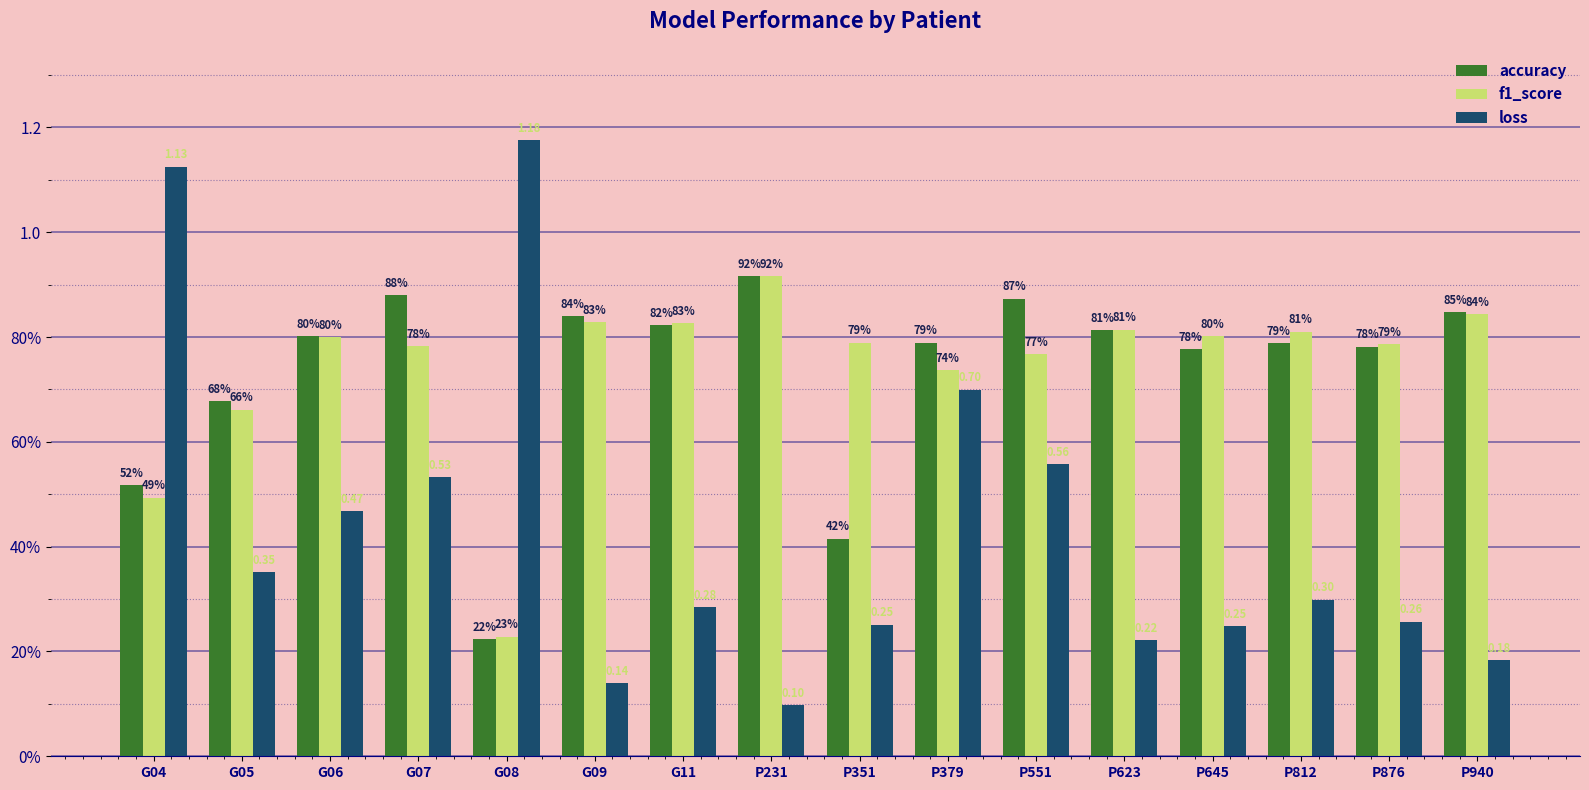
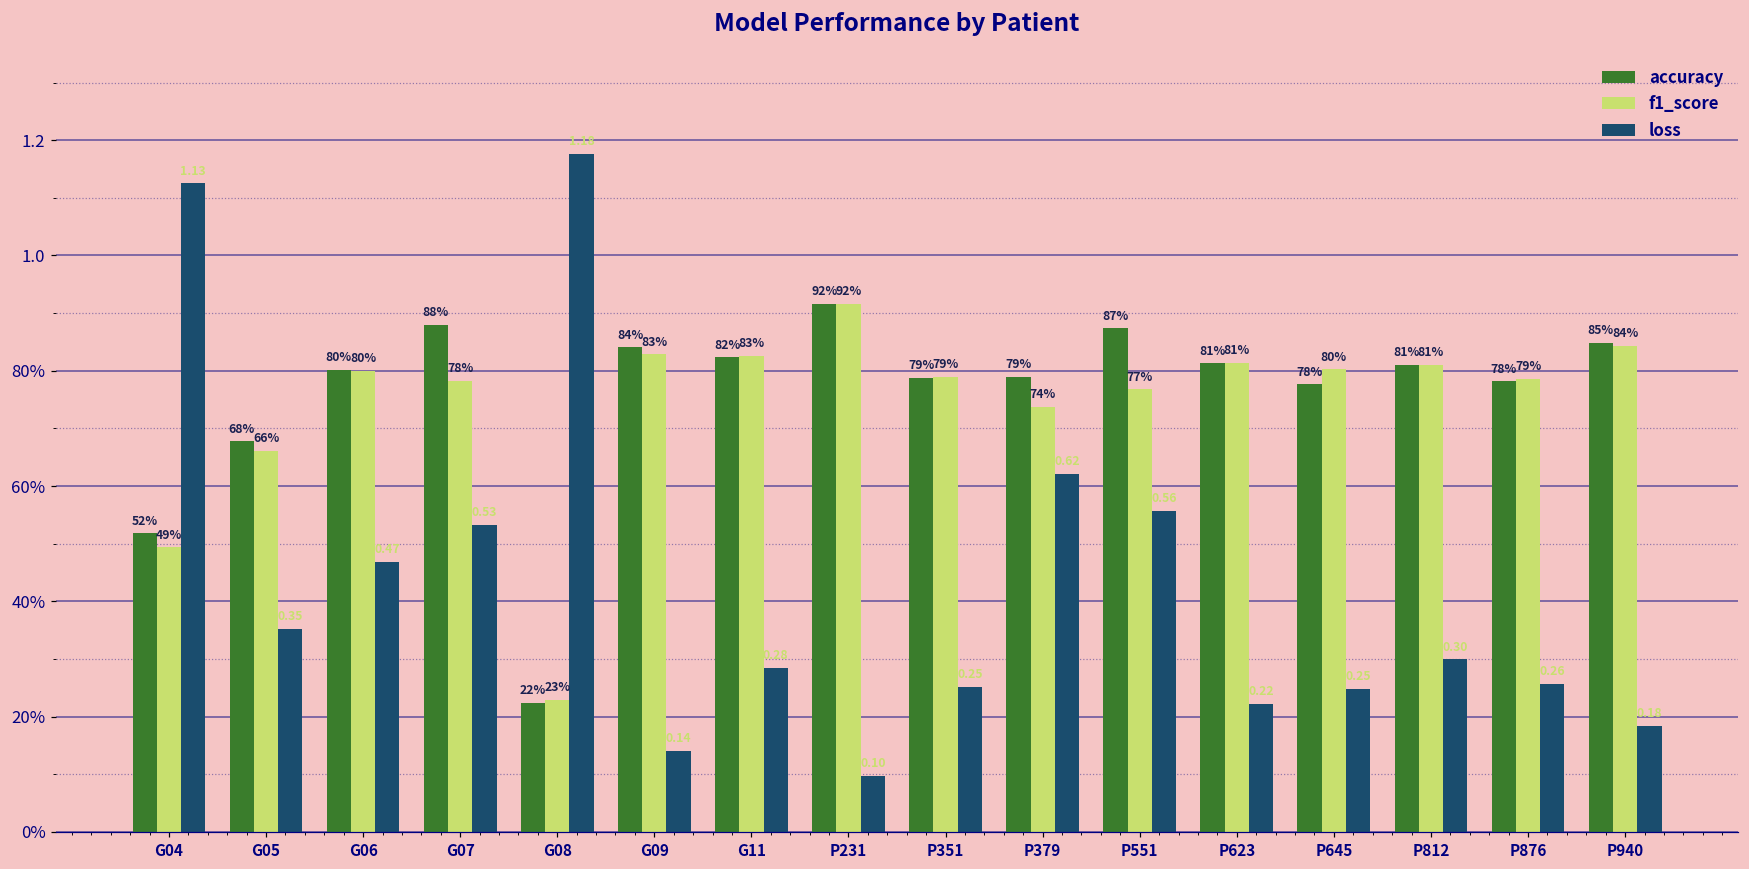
accuracy, P351: 42% -> 79%
loss, P379: 0.70 -> 0.62
accuracy, P812: 79% -> 81%
